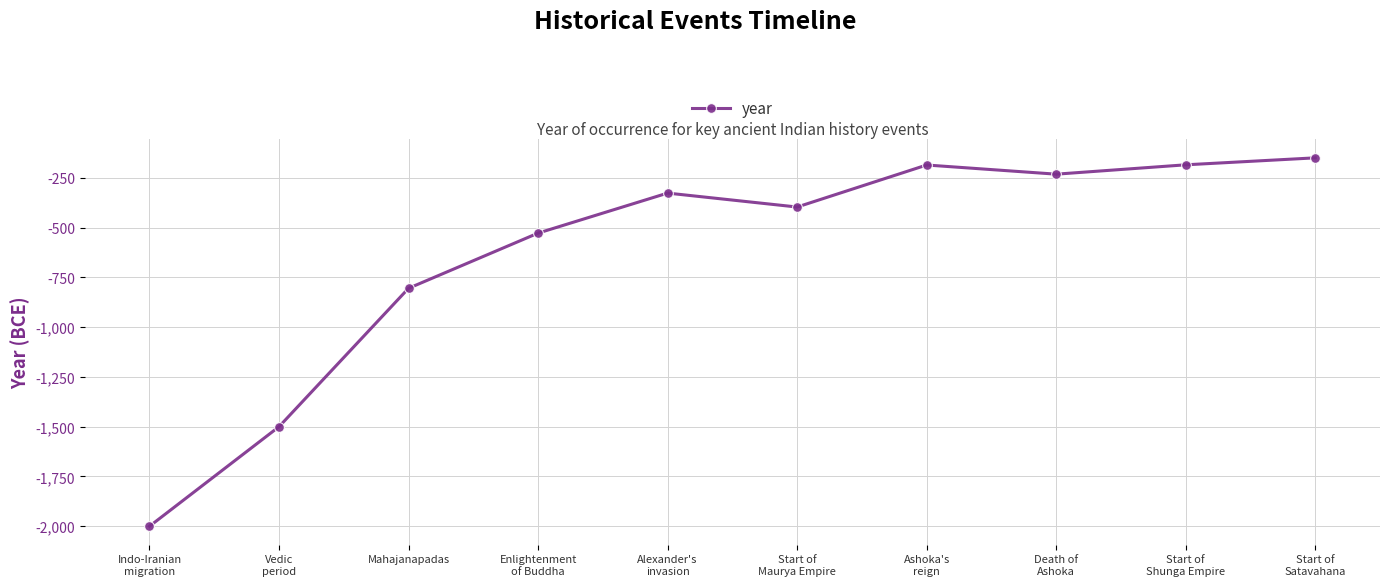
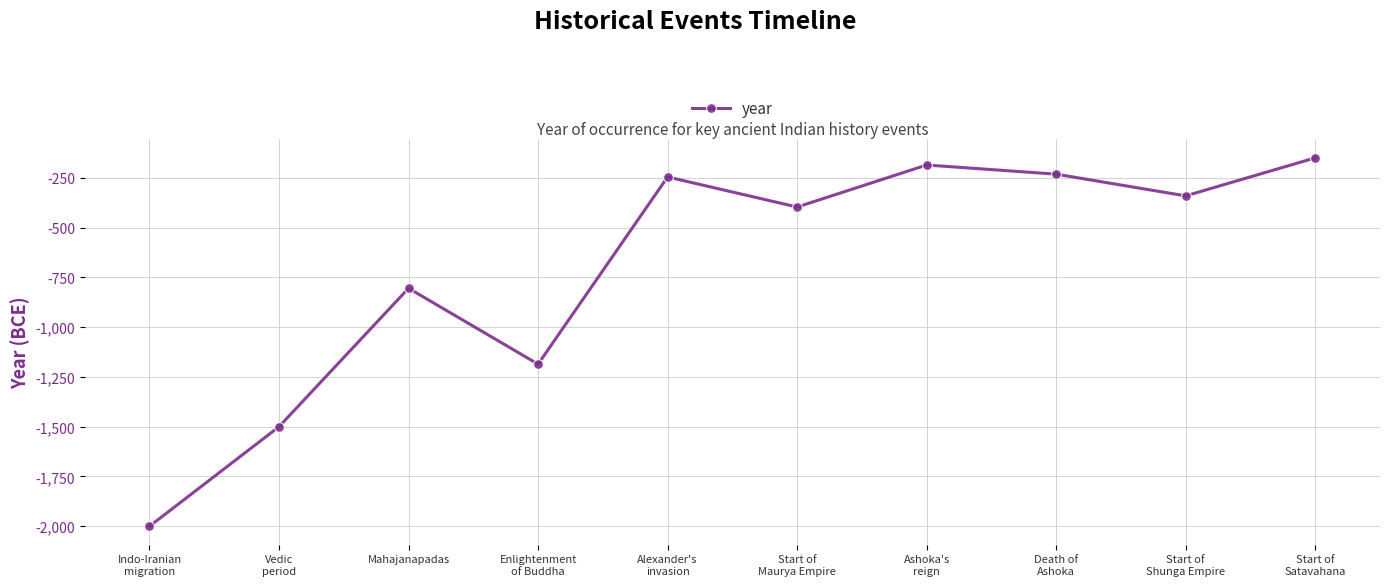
Enlightenment of Buddha: -530 -> -1,190
Alexander's invasion: -330 -> -250
Start of Shunga Empire: -190 -> -340
